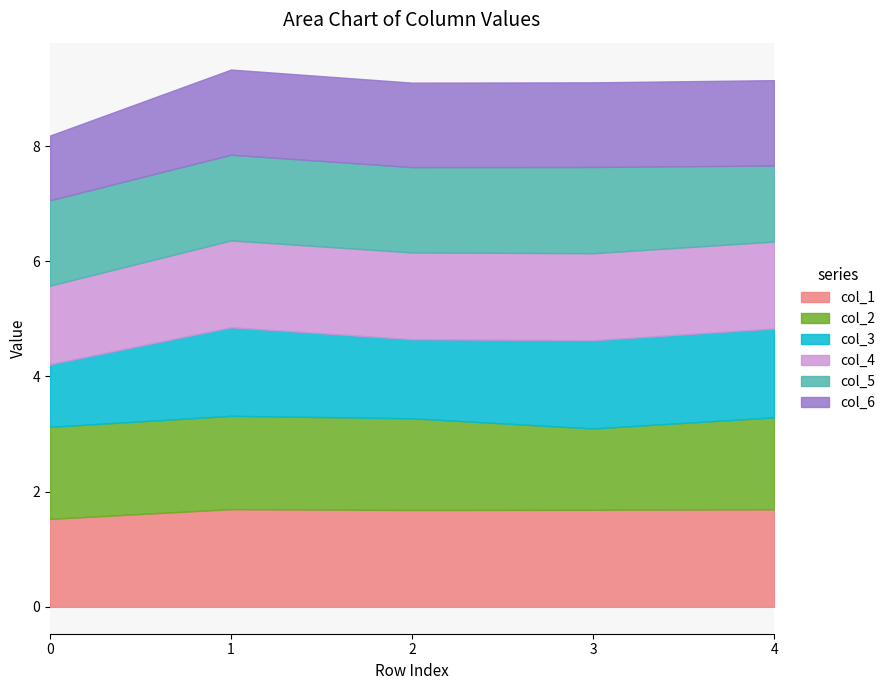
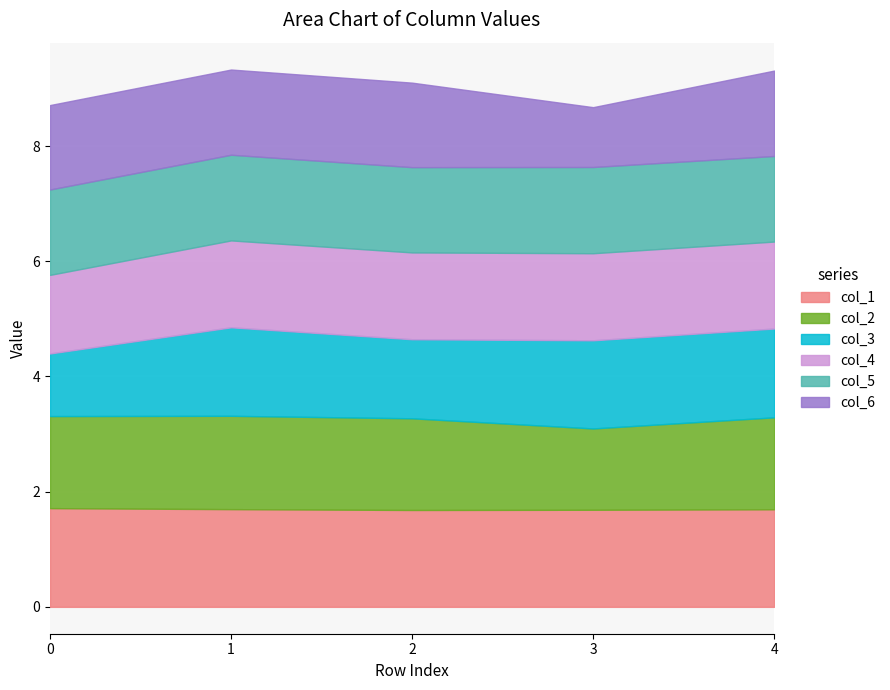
col_1, 0: 1.5 -> 1.7
col_6, 0: 1.1 -> 1.5
col_6, 3: 1.5 -> 1.0
col_5, 4: 1.3 -> 1.5
